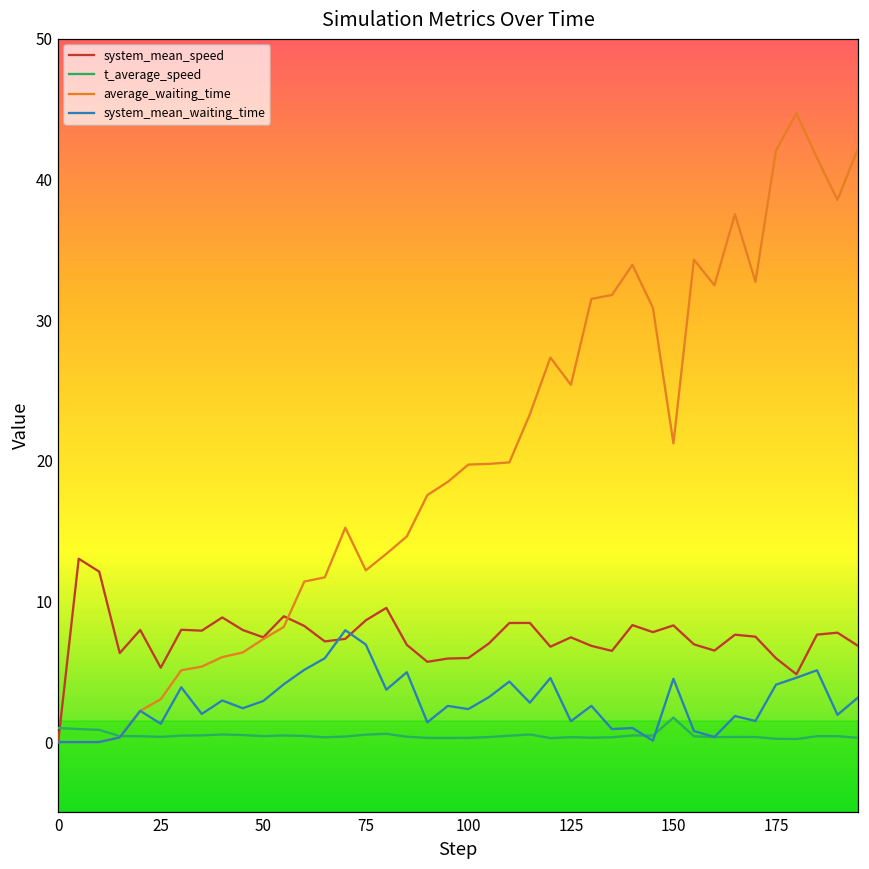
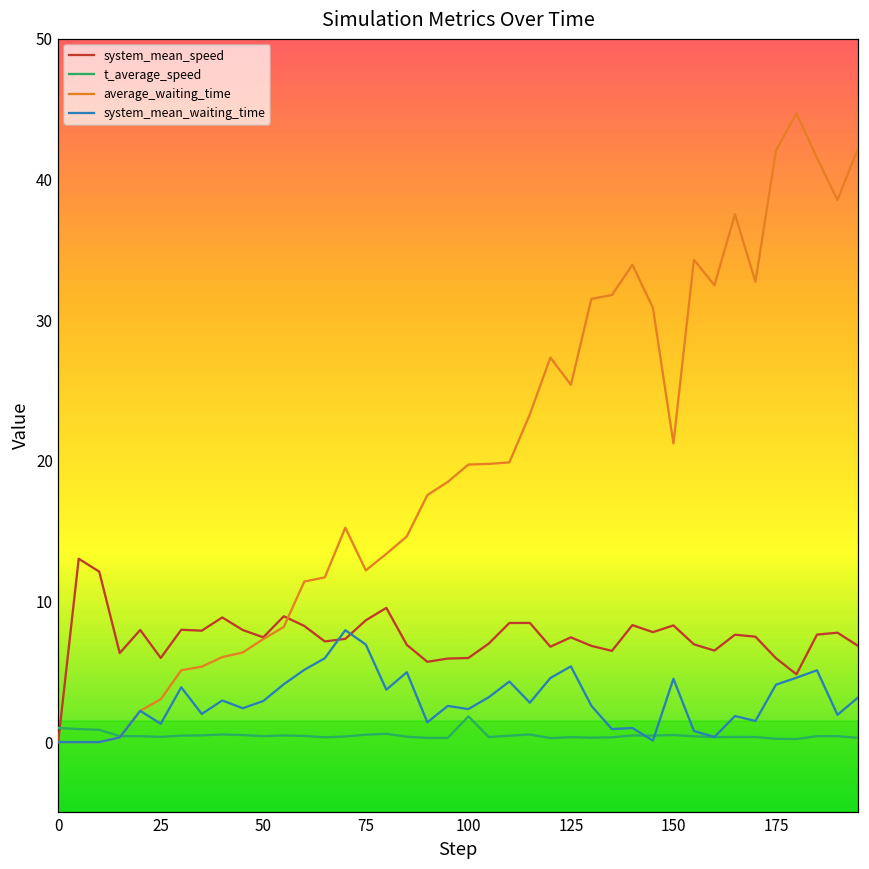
system_mean_speed, 25: 5.3 -> 6.0
t_average_speed, 100: 0.3 -> 1.8
system_mean_waiting_time, 125: 1.5 -> 5.4
t_average_speed, 150: 1.7 -> 0.5
